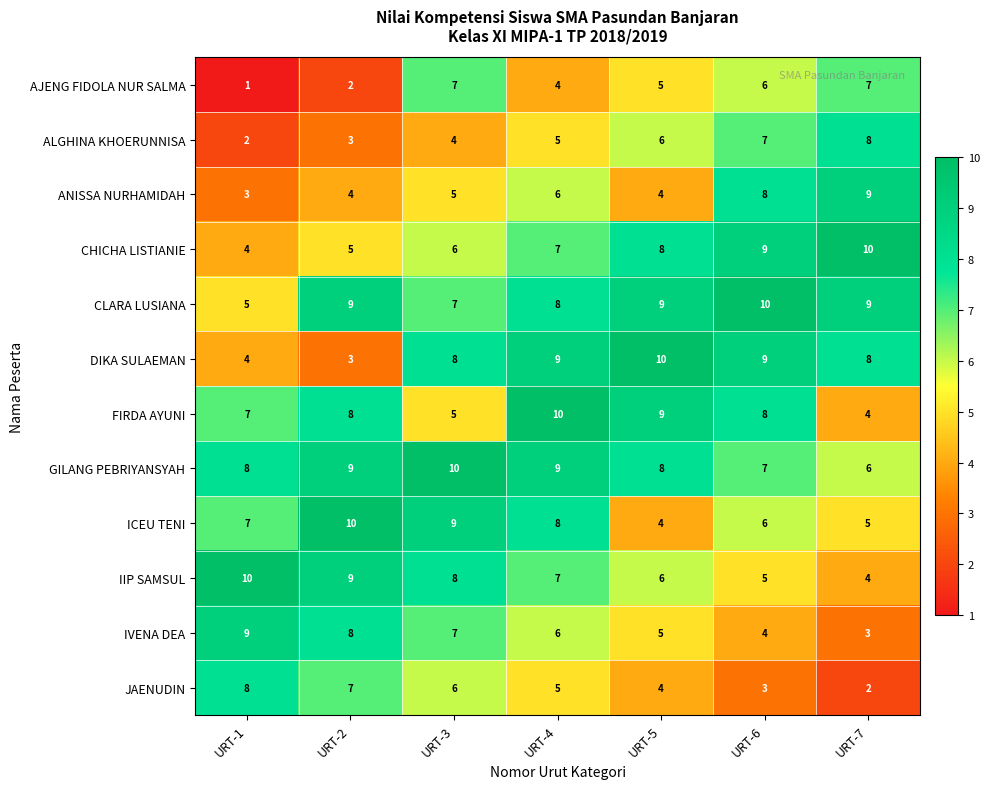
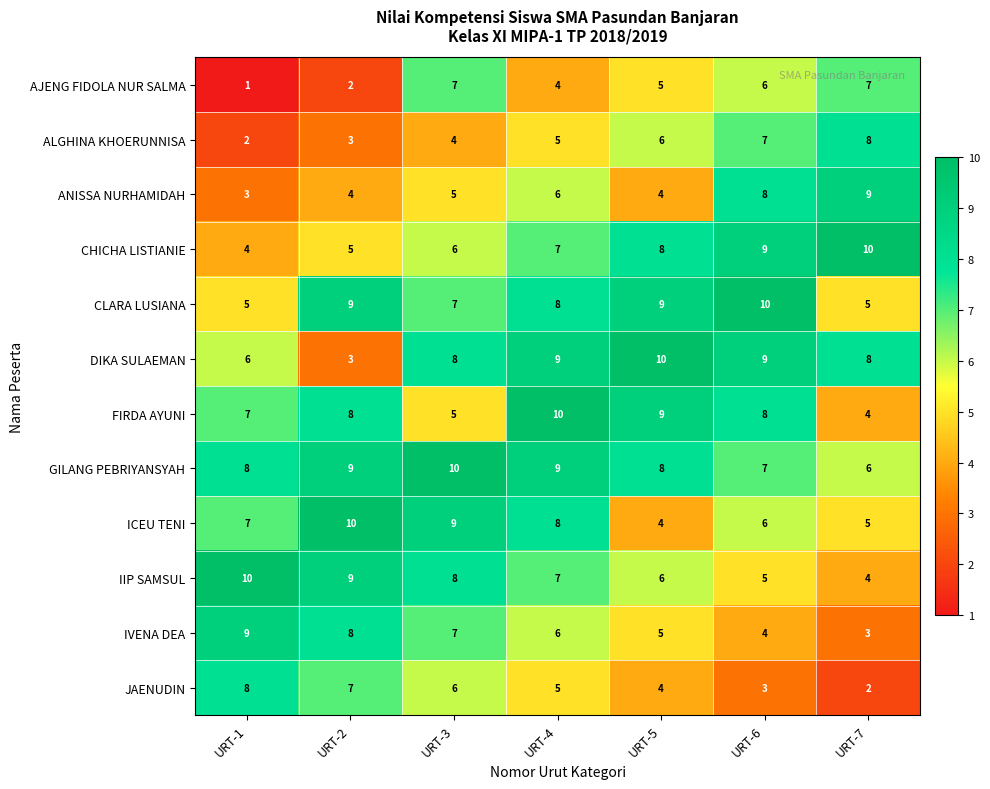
CLARA LUSIANA, URT-7: 9 -> 5
DIKA SULAEMAN, URT-1: 4 -> 6
